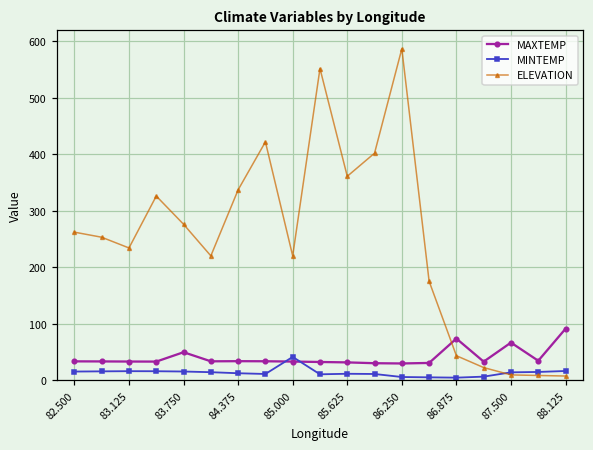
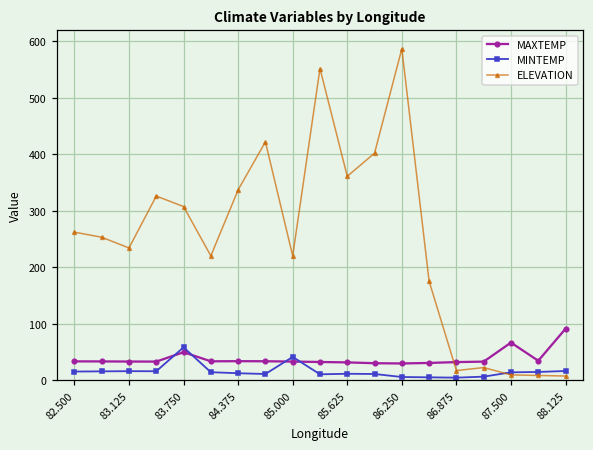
MINTEMP, 83.750: 20 -> 60
ELEVATION, 83.750: 280 -> 310
MAXTEMP, 86.875: 70 -> 30
ELEVATION, 86.875: 40 -> 20
